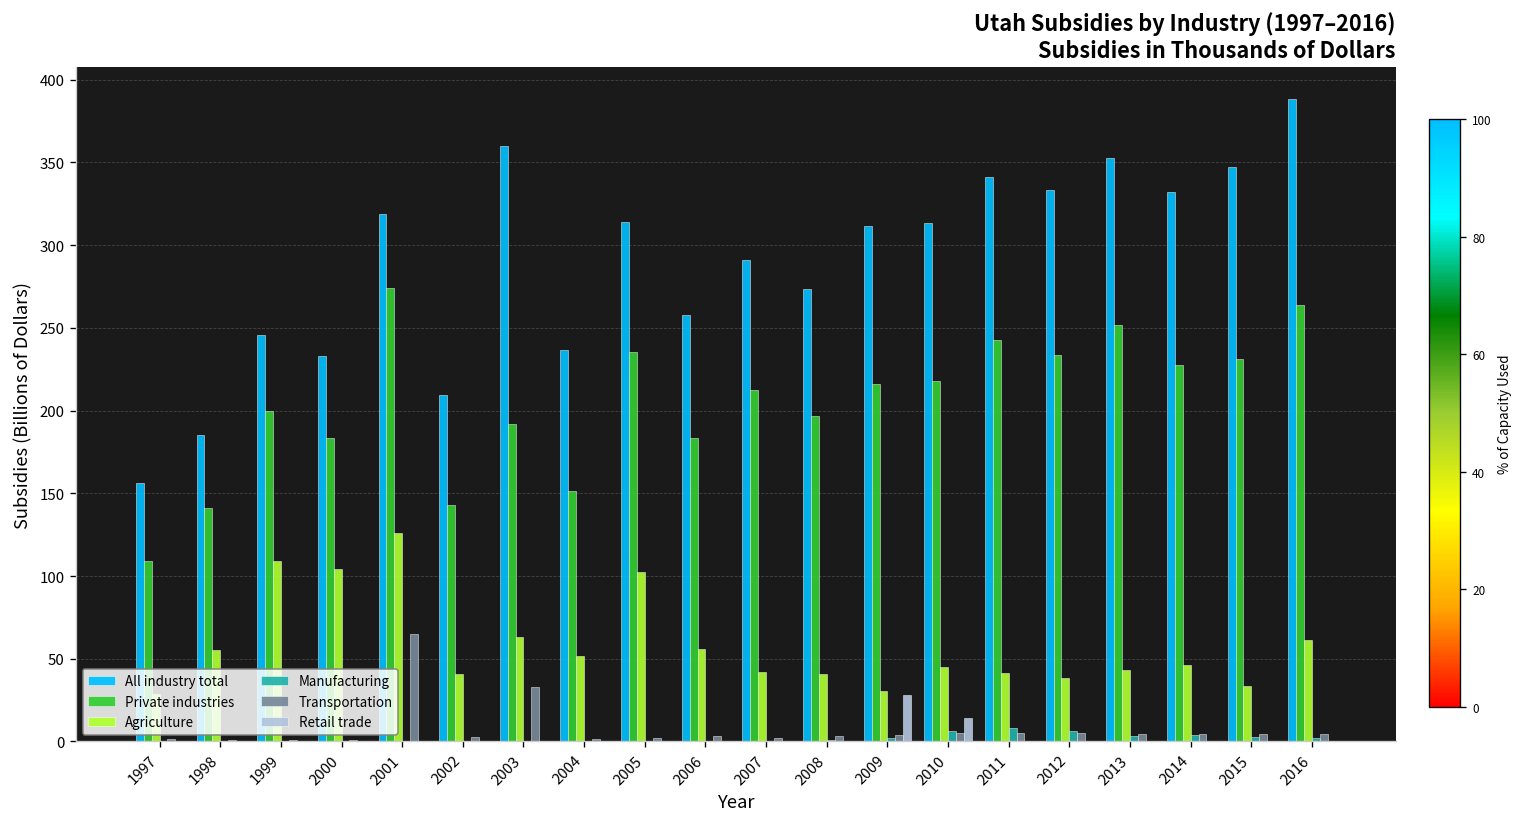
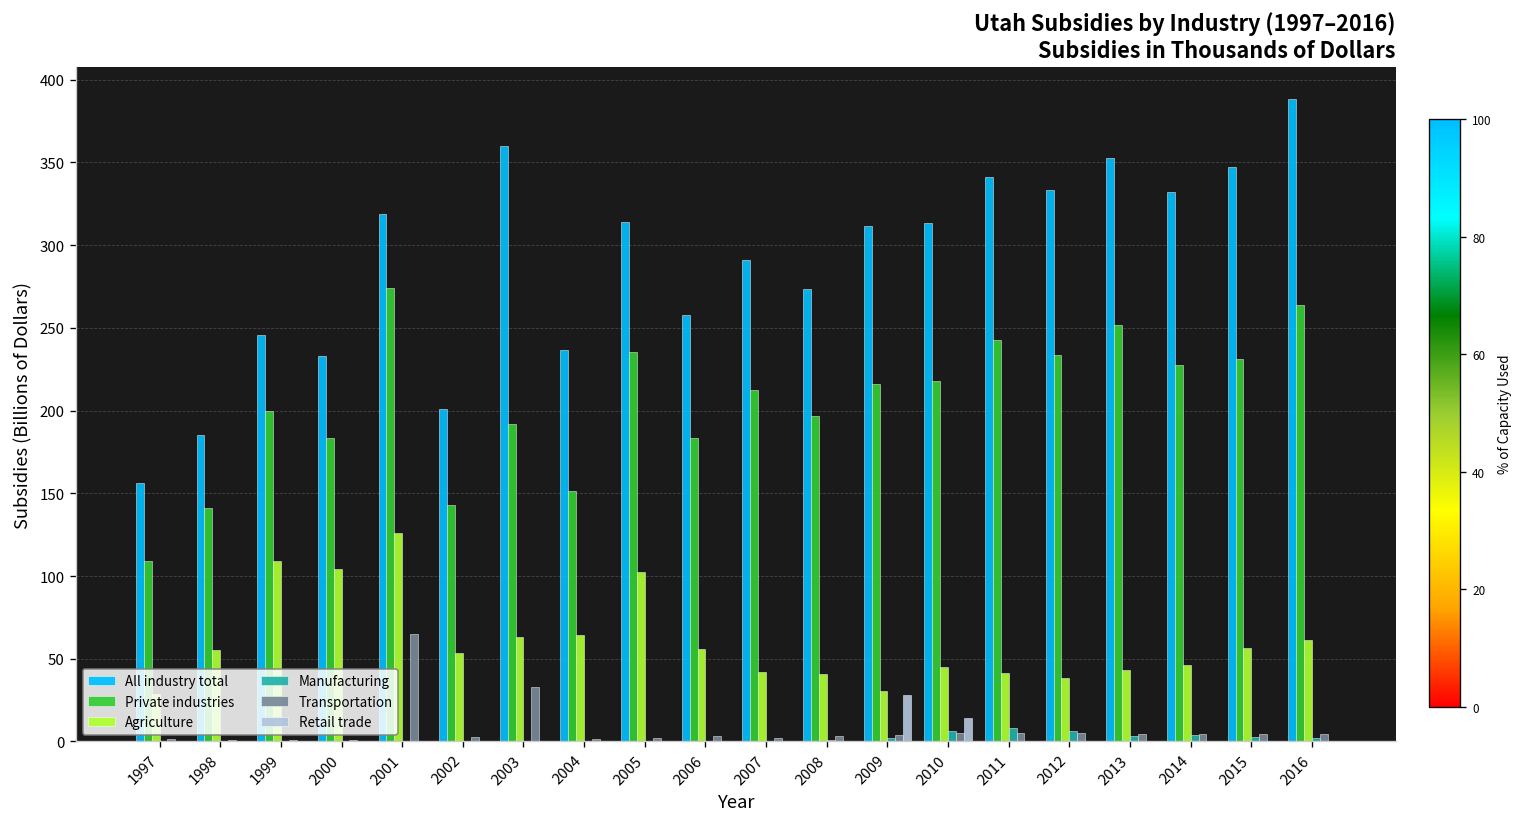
All industry total, 2002: 210 -> 201
Agriculture, 2002: 41 -> 54
Agriculture, 2004: 52 -> 64
Agriculture, 2015: 34 -> 56
